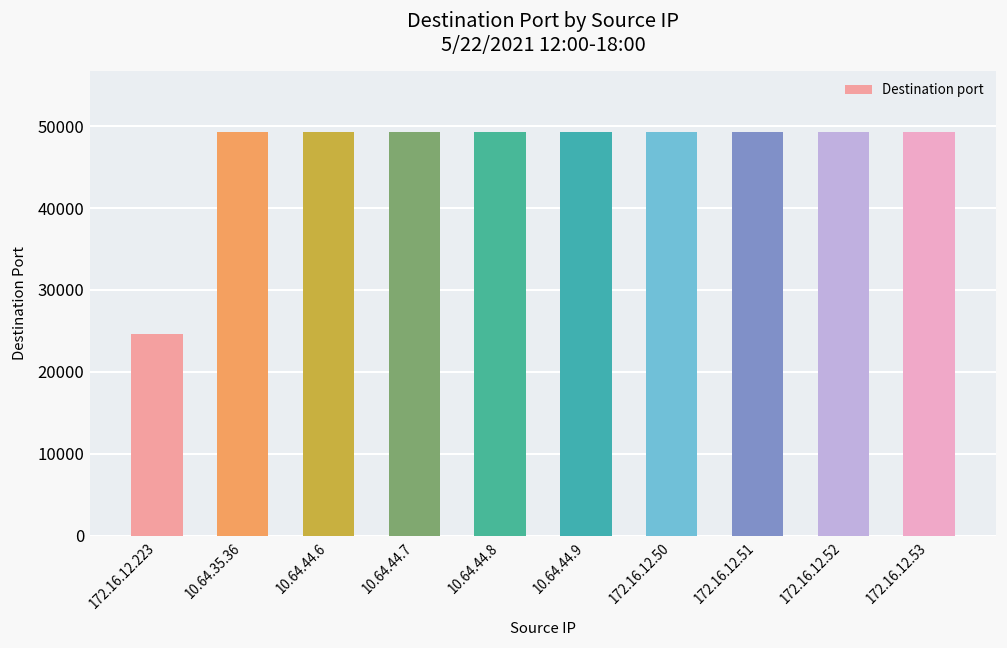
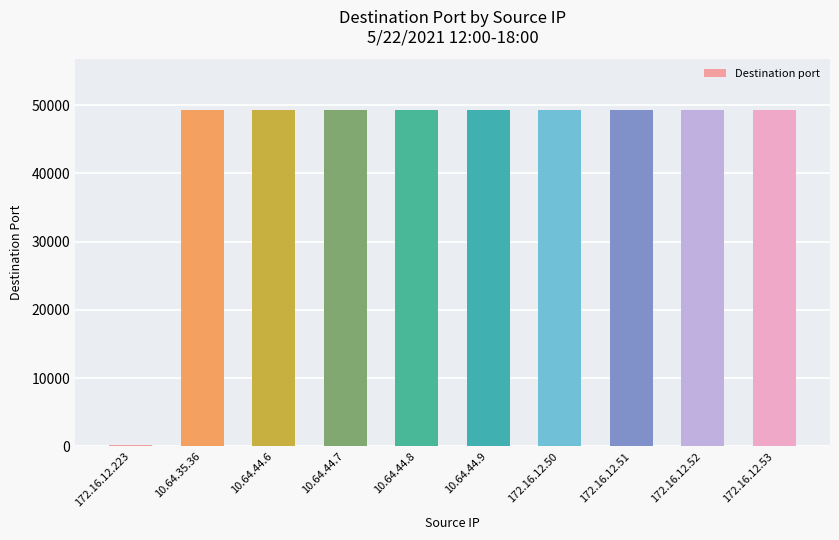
172.16.12.223: 25000 -> 0
